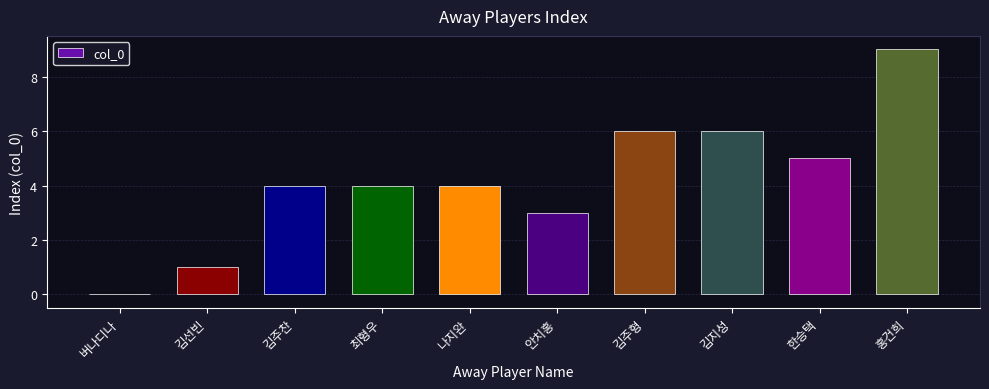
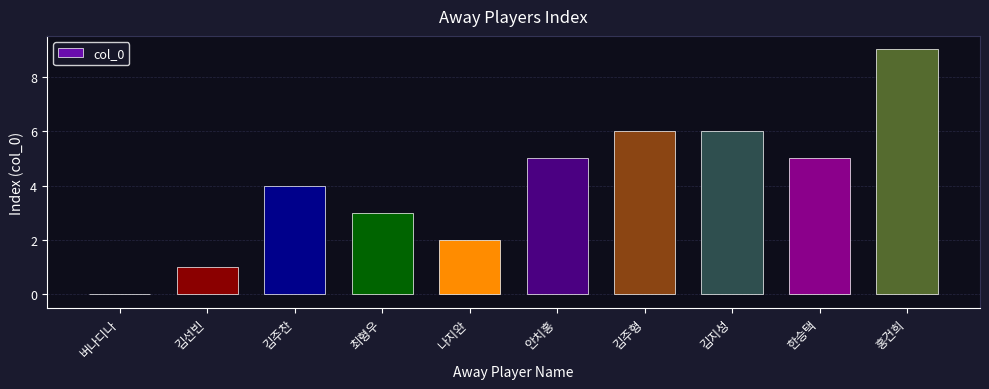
최형우: 4 -> 3
나지완: 4 -> 2
안치홍: 3 -> 5
